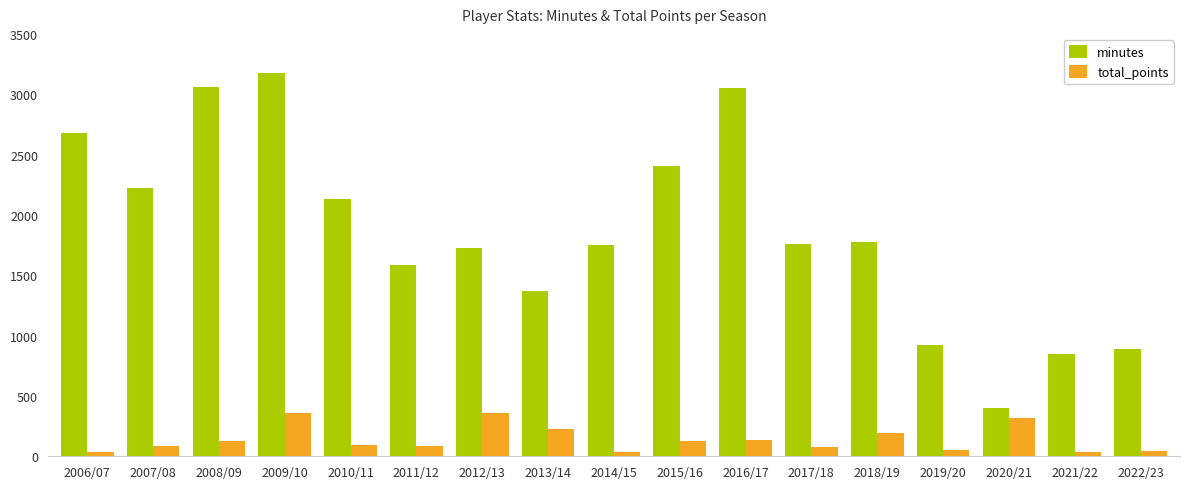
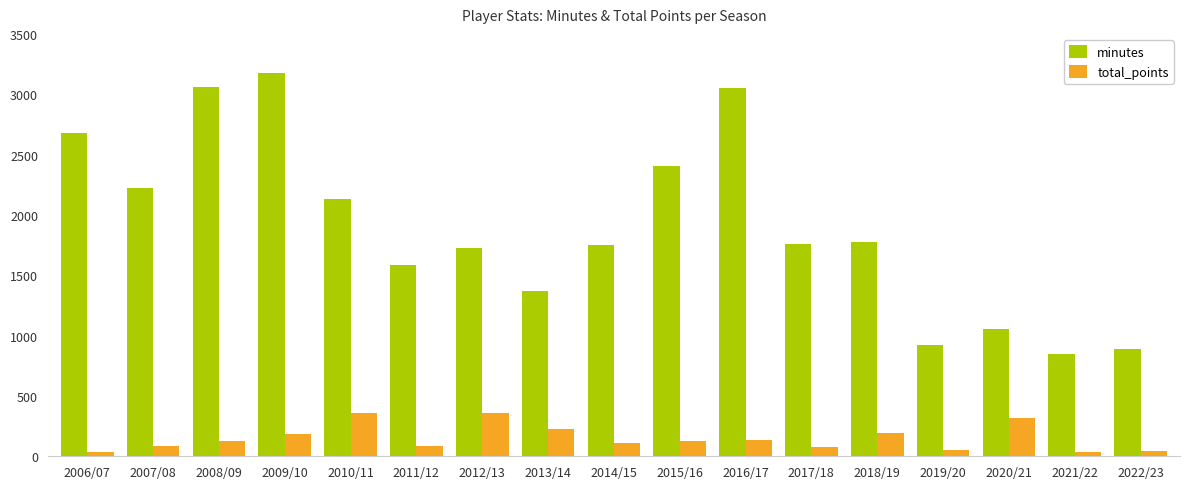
total_points, 2009/10: 360 -> 180
total_points, 2010/11: 100 -> 360
total_points, 2014/15: 40 -> 110
minutes, 2020/21: 400 -> 1060
